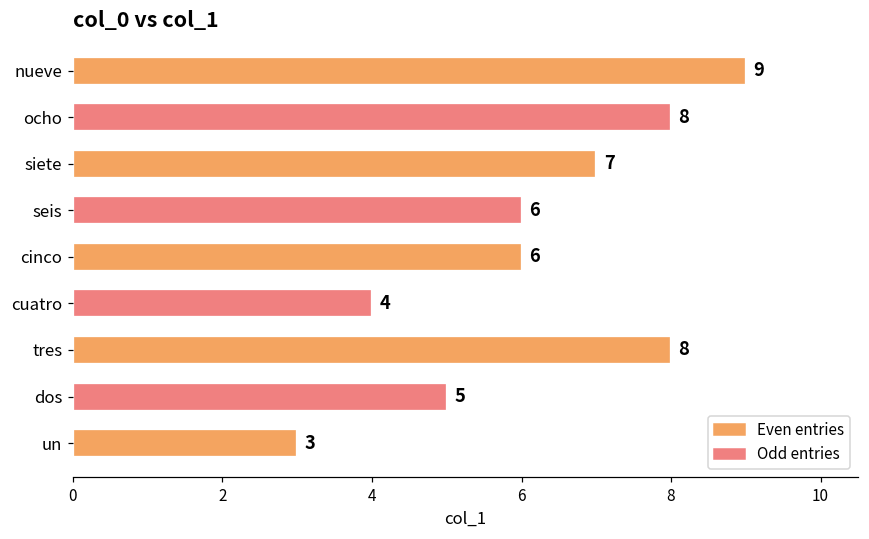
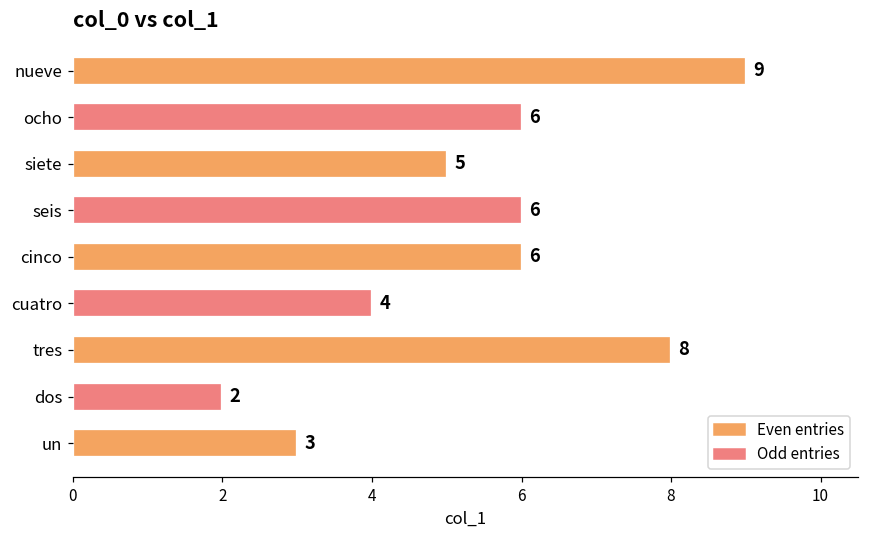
ocho: 8 -> 6
siete: 7 -> 5
dos: 5 -> 2
